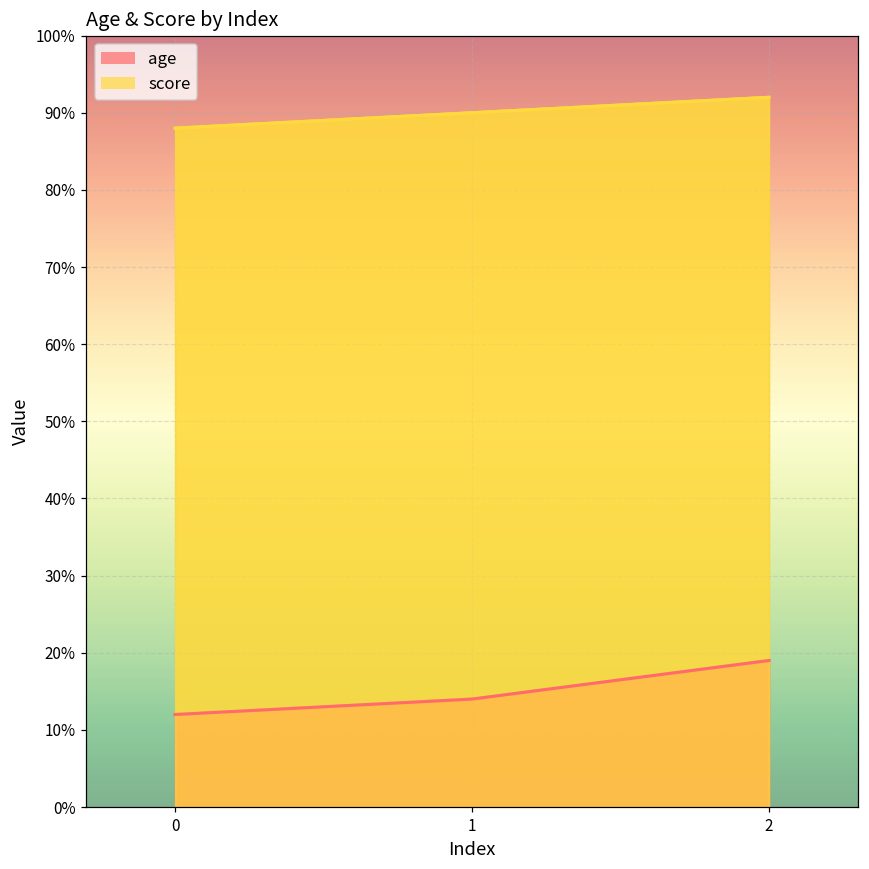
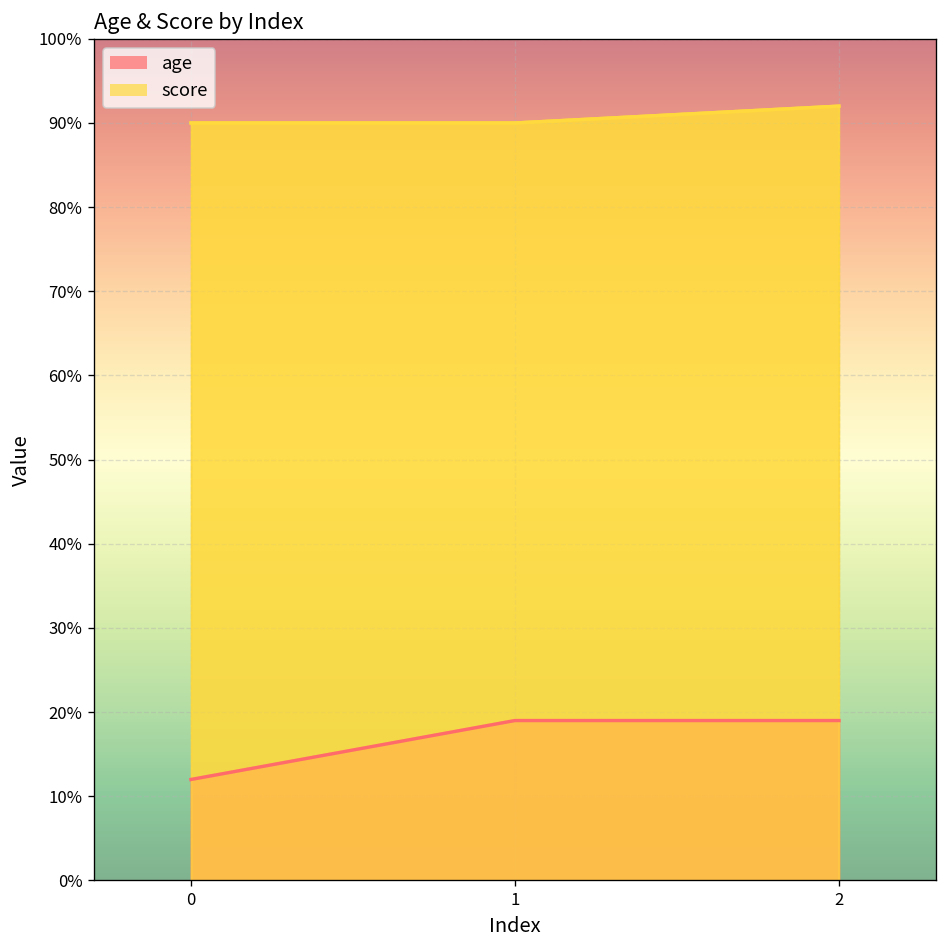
score, 0: 88% -> 90%
age, 1: 14% -> 19%
